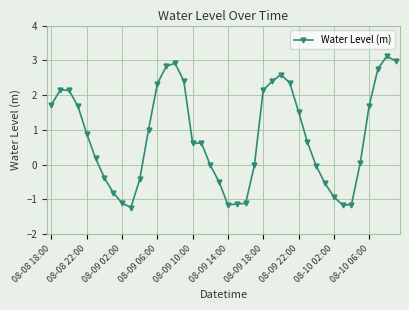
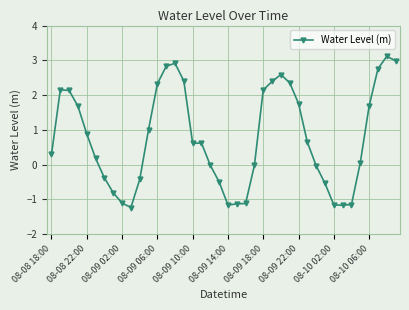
08-08 18:00: 1.7 -> 0.3
08-09 22:00: 1.5 -> 1.8
08-10 02:00: -0.9 -> -1.2
